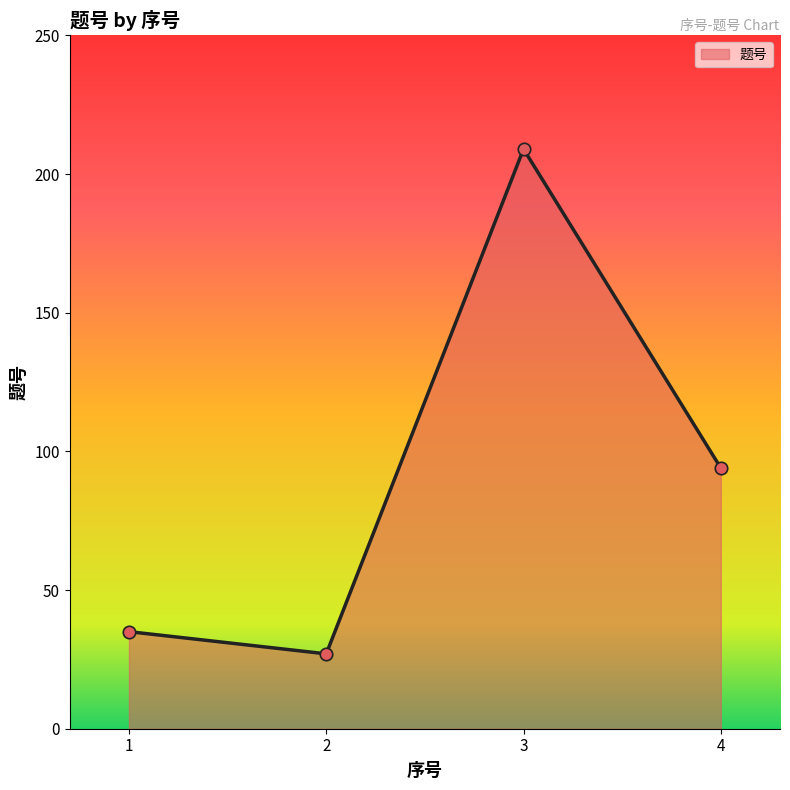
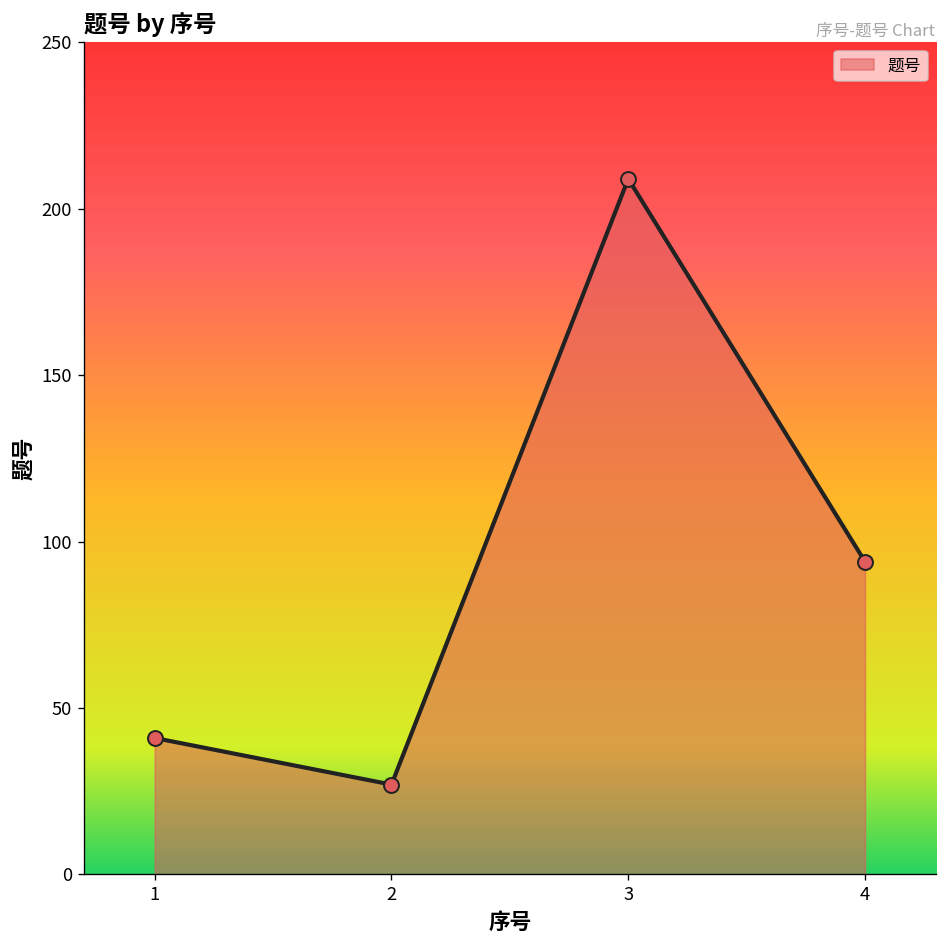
1: 35 -> 41
